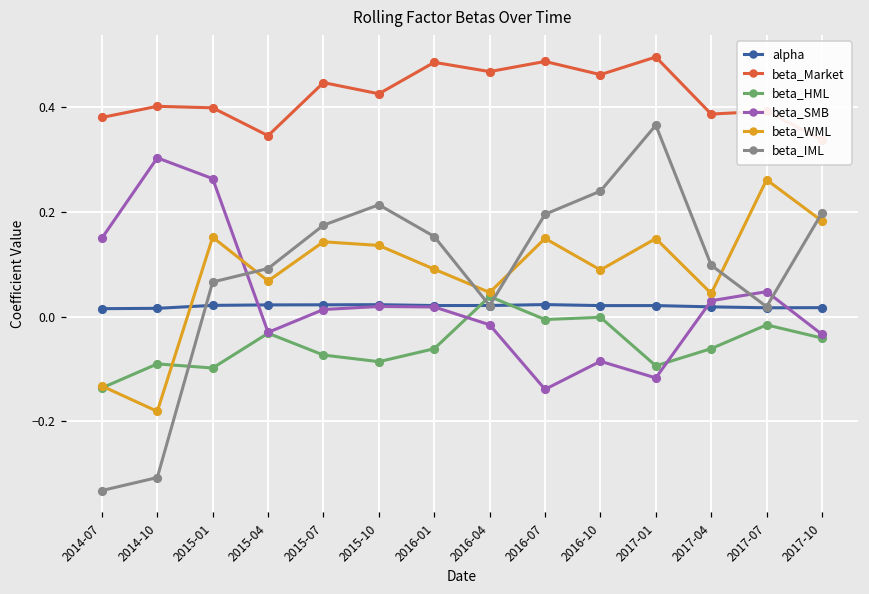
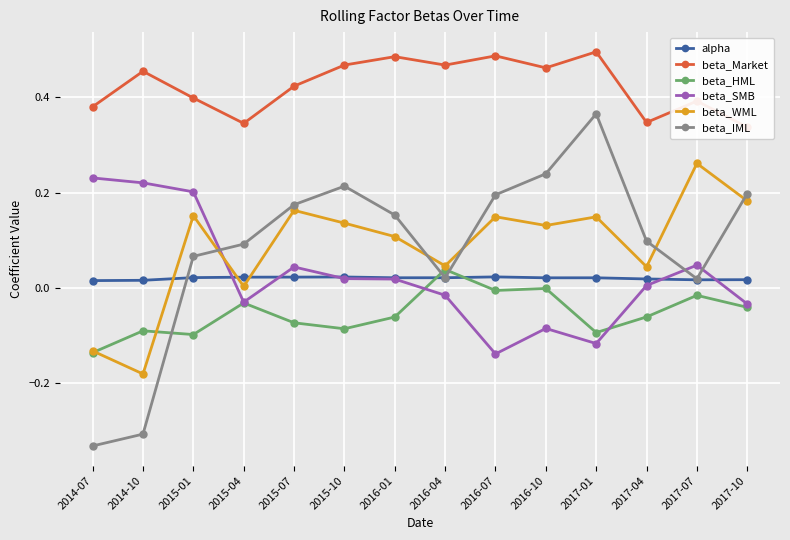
beta_SMB, 2014-07: 0.15 -> 0.23
beta_Market, 2014-10: 0.40 -> 0.46
beta_SMB, 2014-10: 0.30 -> 0.22
beta_SMB, 2015-01: 0.26 -> 0.20
beta_WML, 2015-04: 0.07 -> 0.00
beta_Market, 2015-07: 0.45 -> 0.42
beta_SMB, 2015-07: 0.01 -> 0.04
beta_WML, 2015-07: 0.14 -> 0.16
beta_Market, 2015-10: 0.43 -> 0.47
beta_WML, 2016-01: 0.09 -> 0.11
beta_WML, 2016-10: 0.09 -> 0.13
beta_Market, 2017-04: 0.39 -> 0.35
beta_SMB, 2017-04: 0.03 -> 0.01
